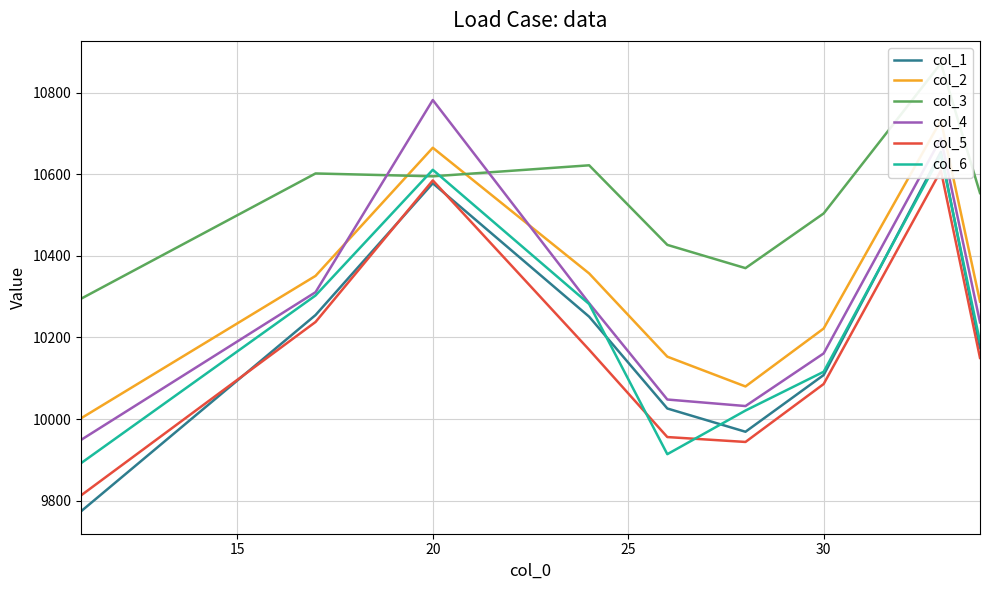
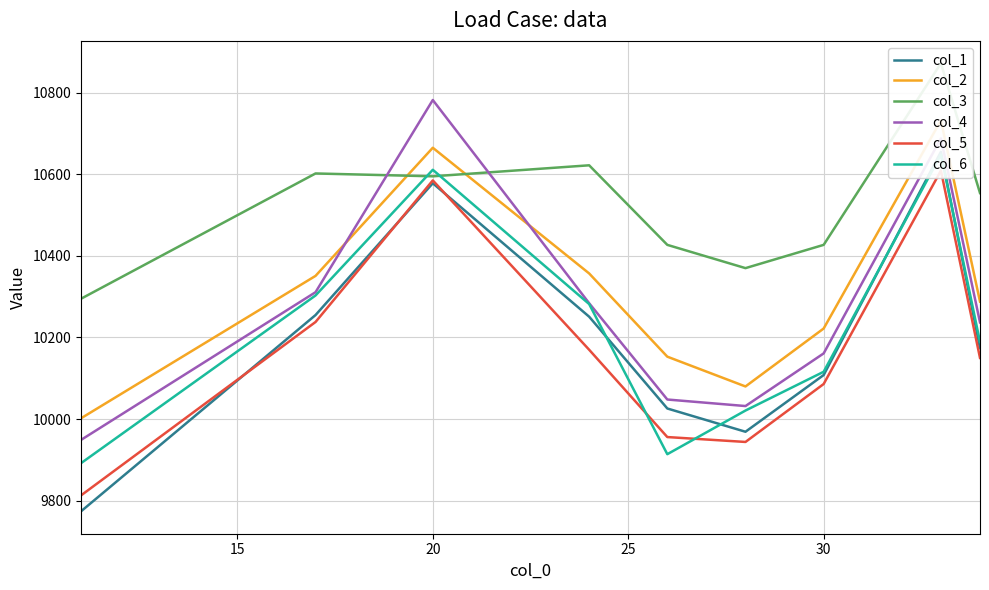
col_3, 30: 10500 -> 10430
